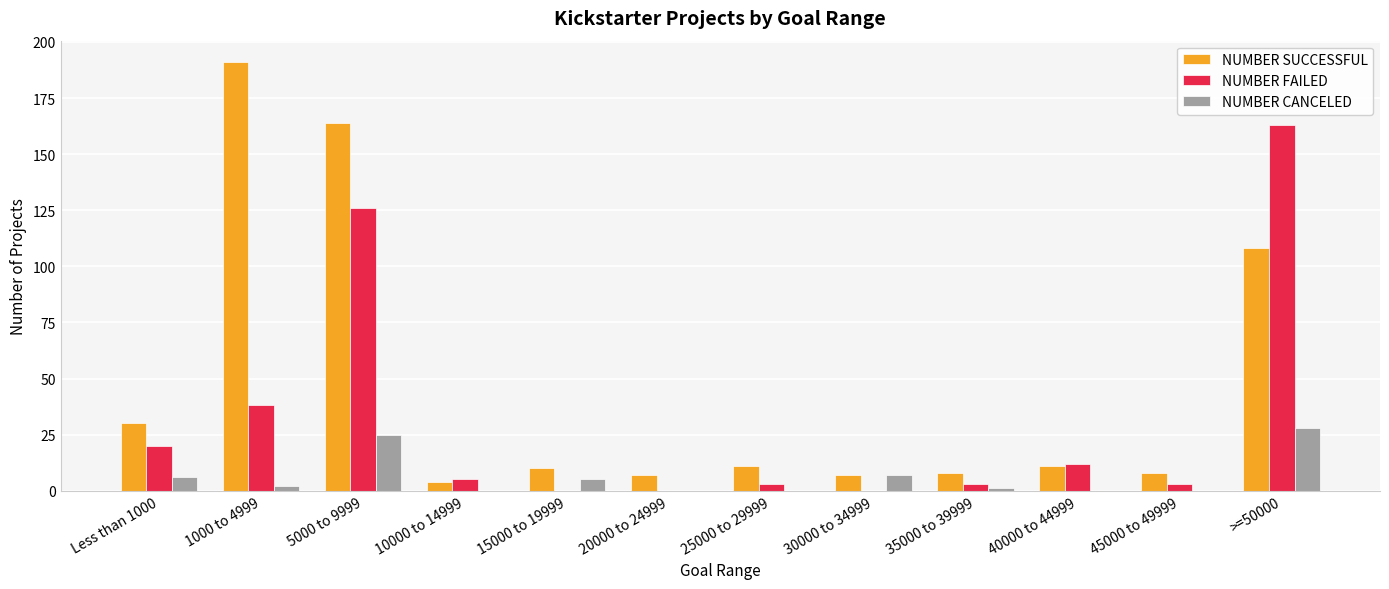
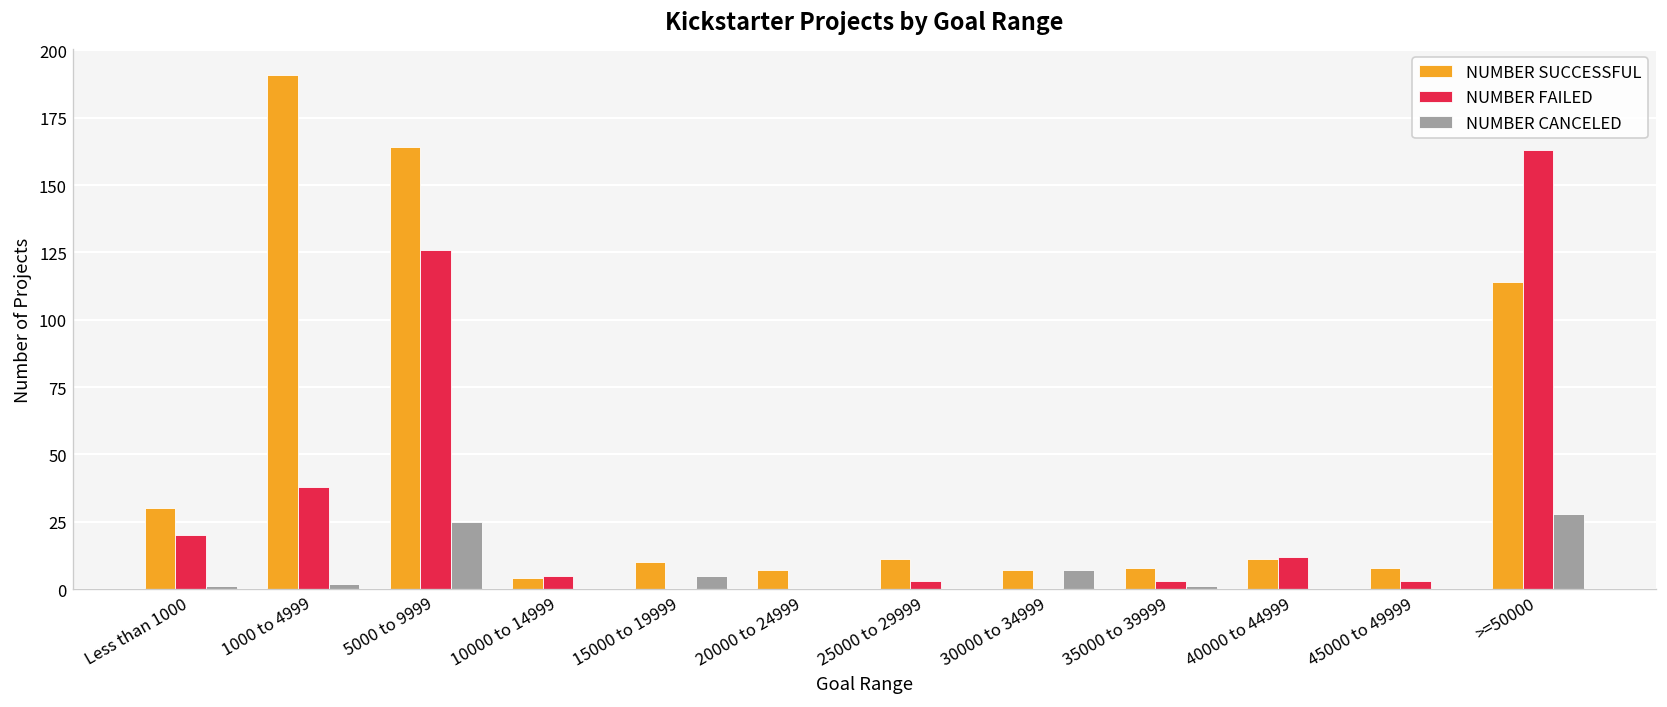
NUMBER CANCELED, Less than 1000: 6 -> 1
NUMBER SUCCESSFUL, >=50000: 108 -> 114
